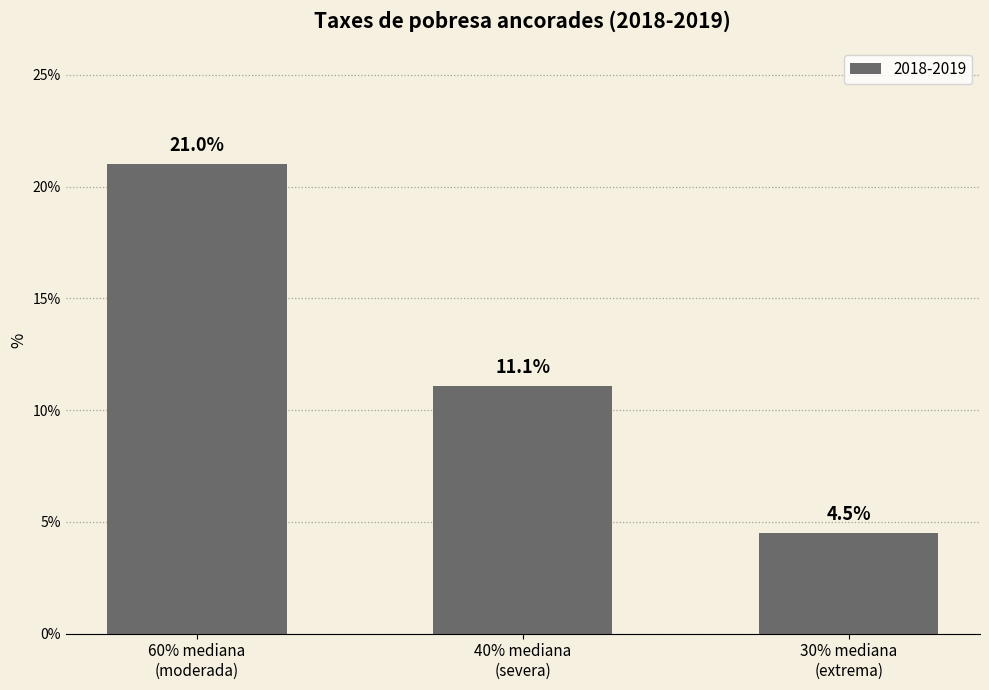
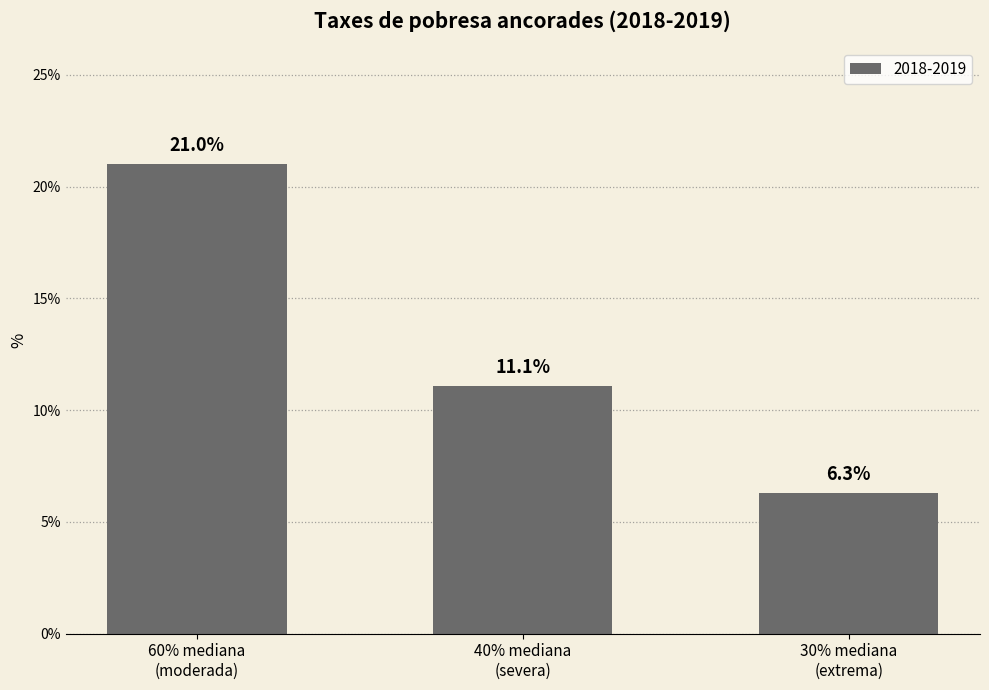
30% mediana (extrema): 4.5% -> 6.3%
